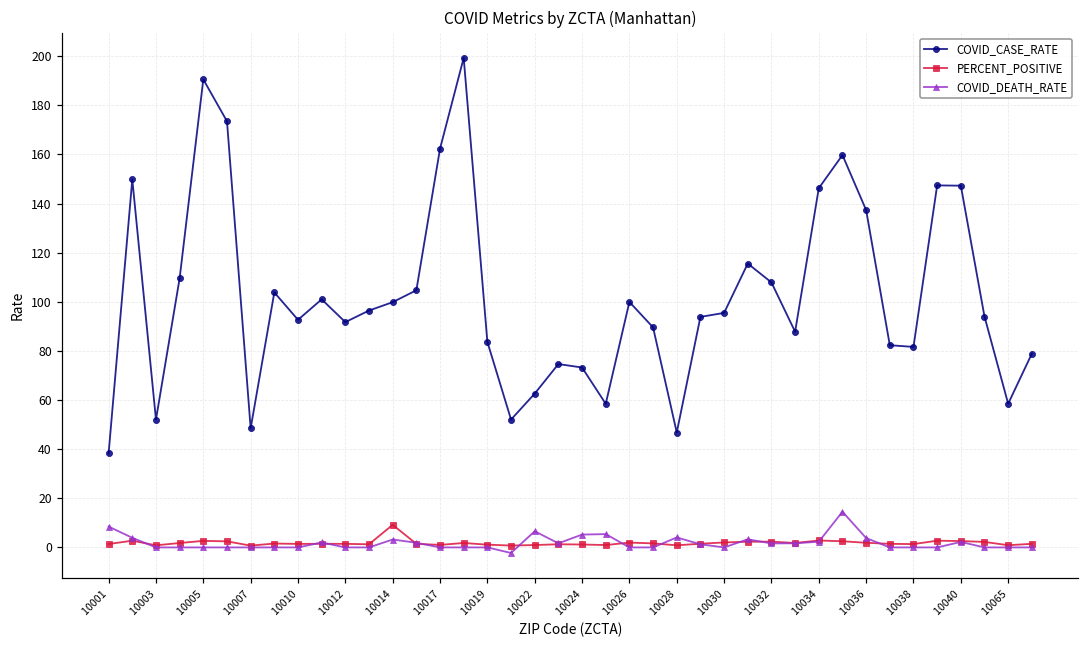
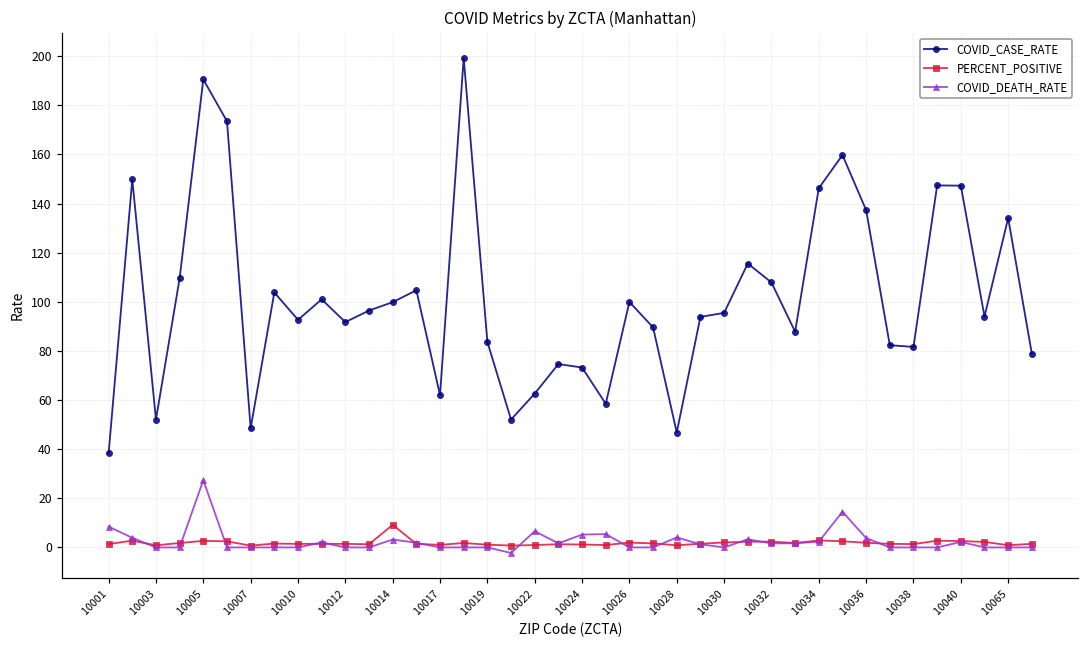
COVID_DEATH_RATE, 10005: 0 -> 27
COVID_CASE_RATE, 10017: 162 -> 62
COVID_CASE_RATE, 10065: 59 -> 134
